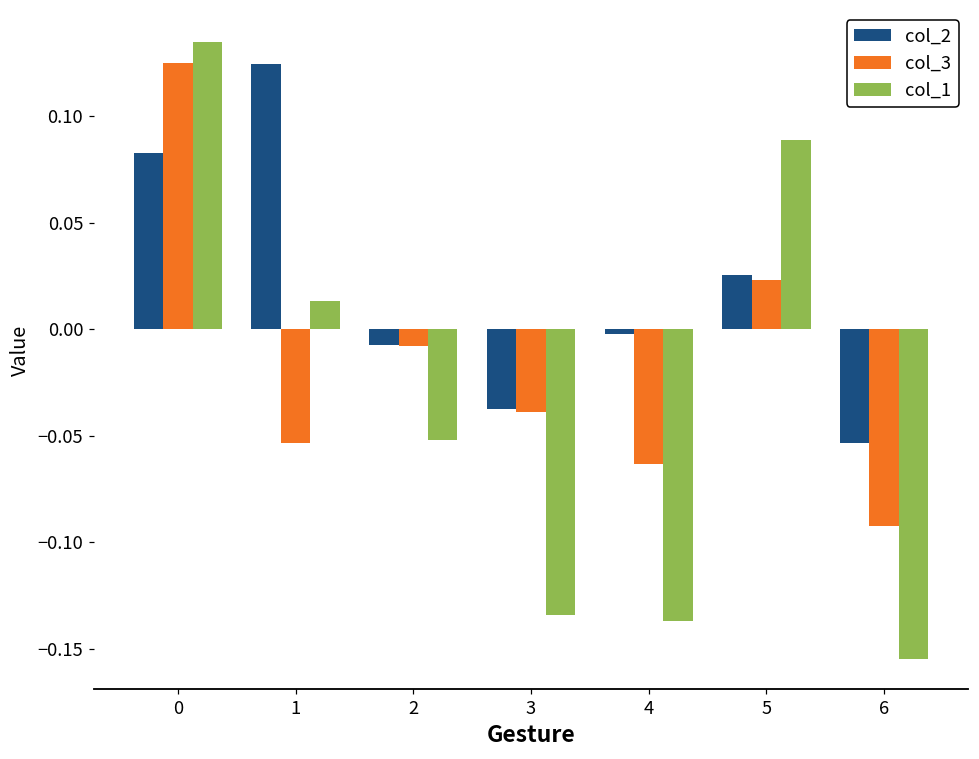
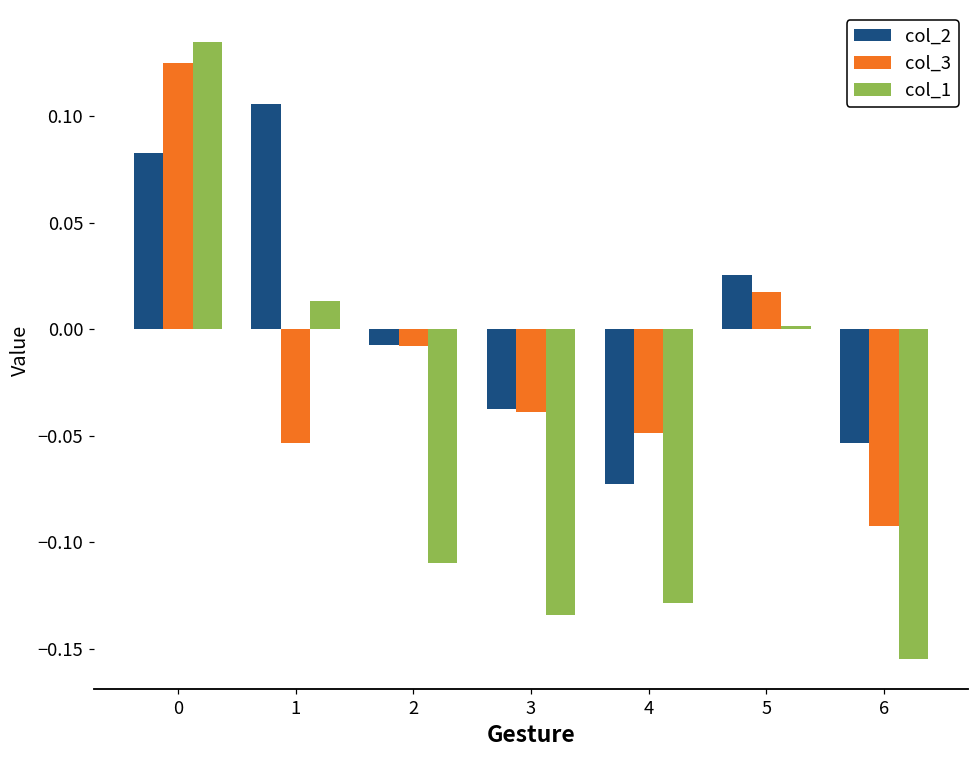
col_2, 1: 0.124 -> 0.106
col_1, 2: -0.052 -> -0.110
col_2, 4: -0.002 -> -0.073
col_3, 4: -0.063 -> -0.049
col_1, 4: -0.137 -> -0.128
col_3, 5: 0.023 -> 0.018
col_1, 5: 0.089 -> 0.002
